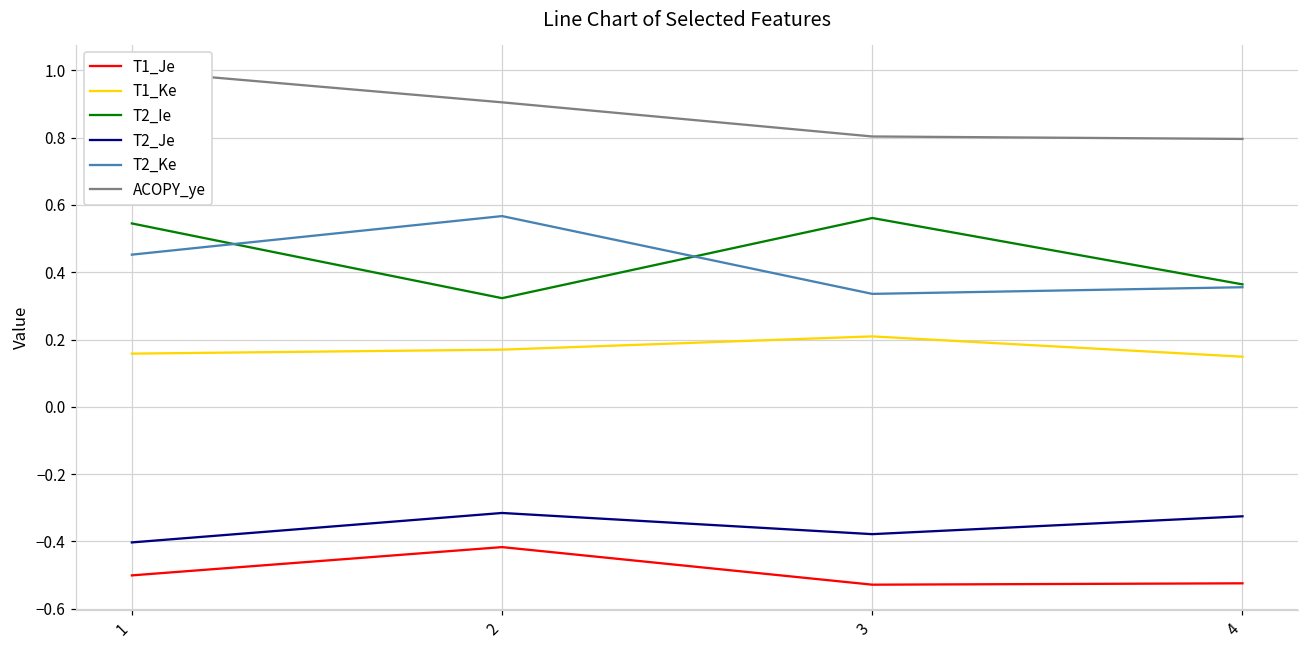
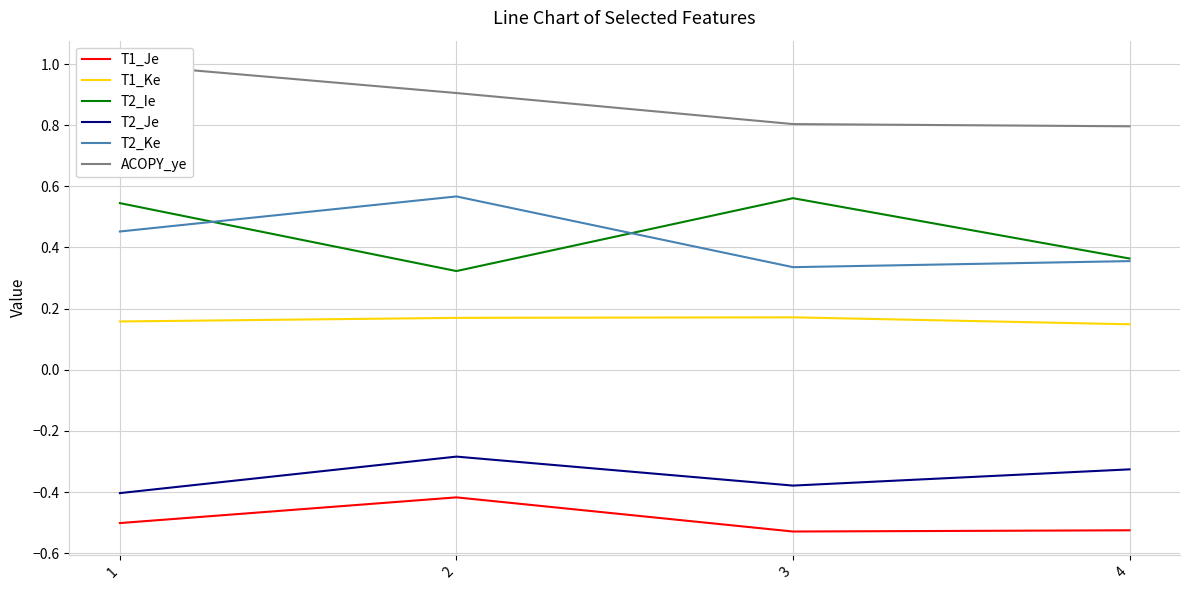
T2_Je, 2: -0.32 -> -0.28
T1_Ke, 3: 0.21 -> 0.17
